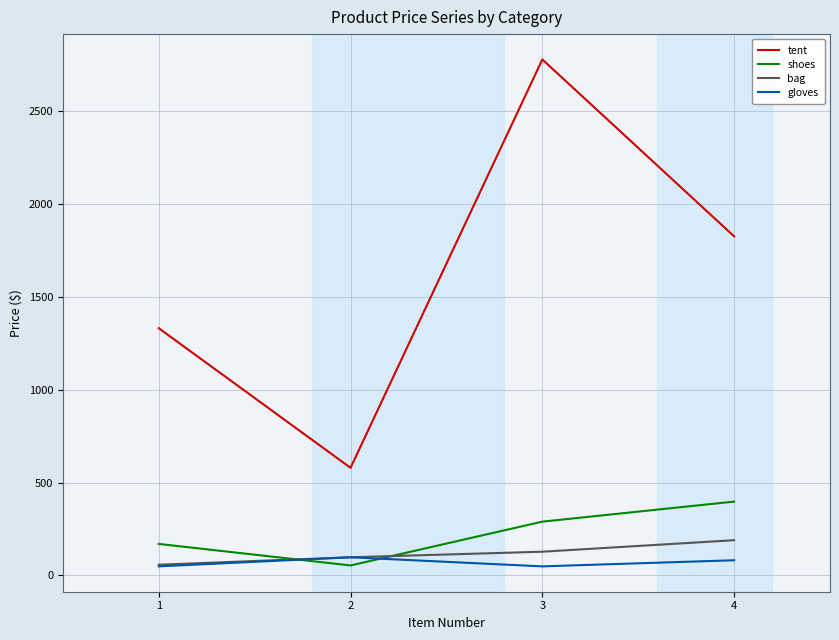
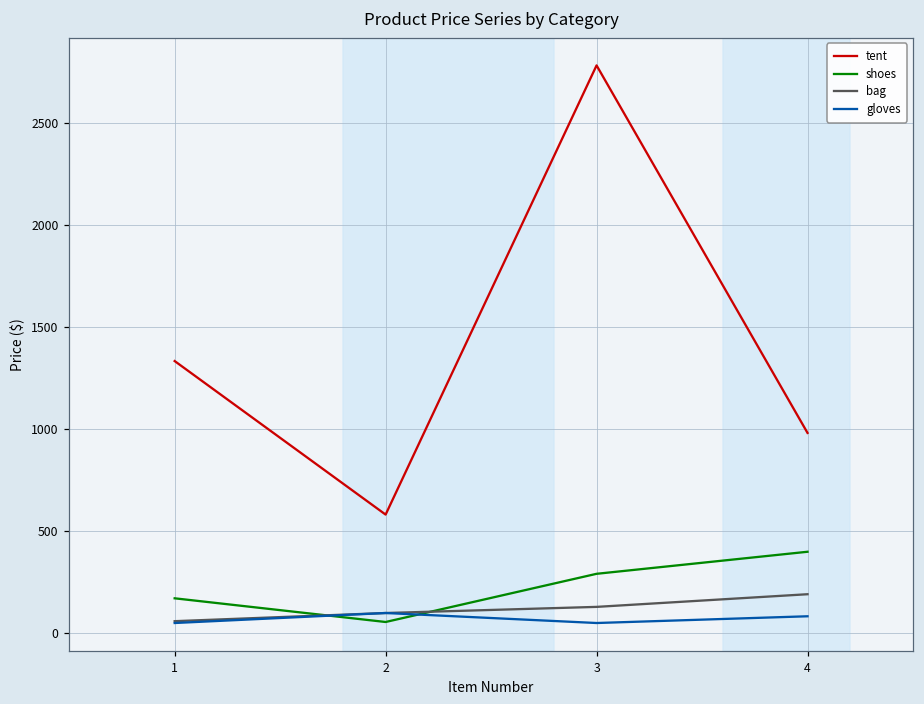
tent, 4: 1830 -> 980
